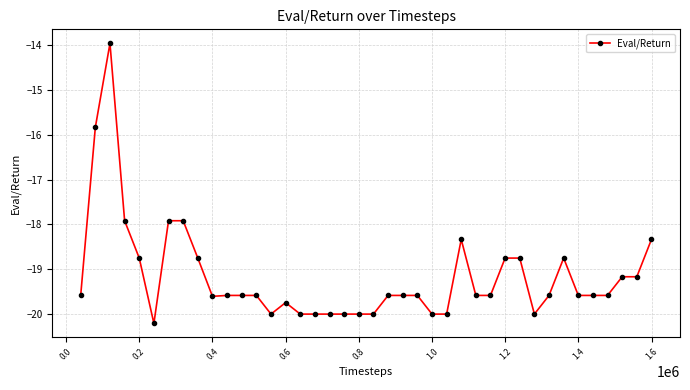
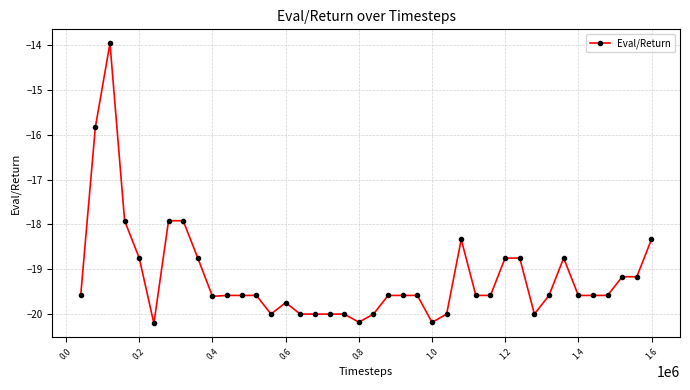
0.8: -20.0 -> -20.2
1.0: -20.0 -> -20.2
